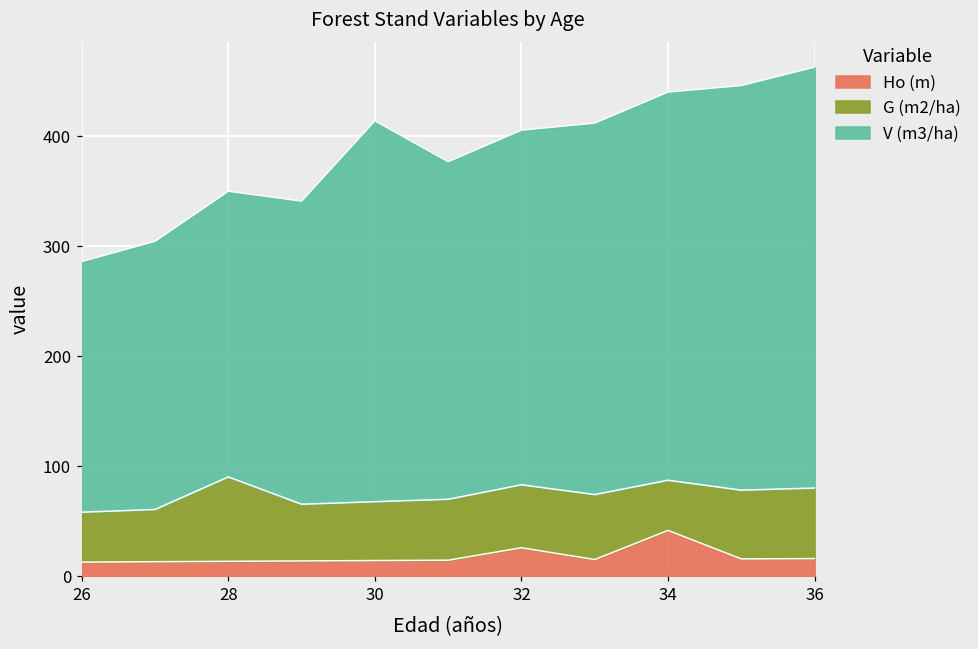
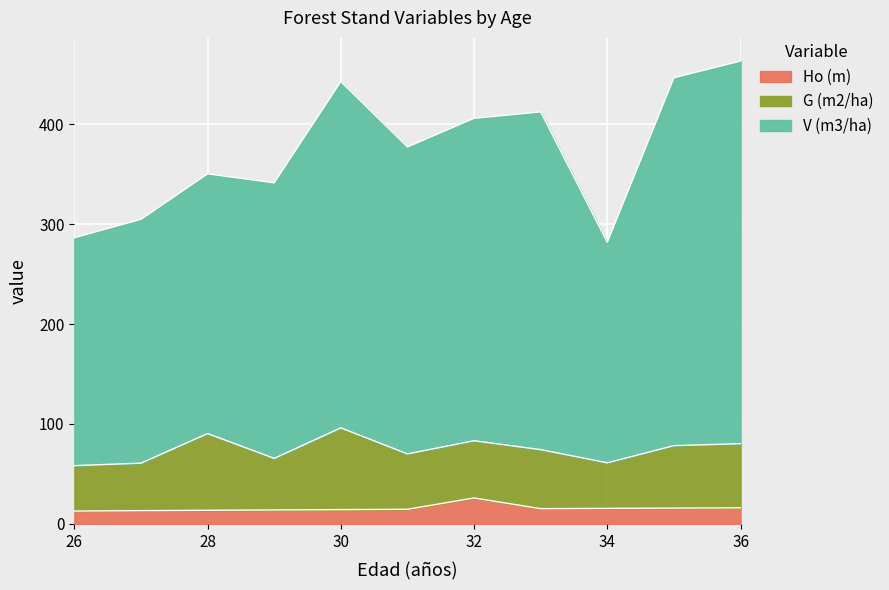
G (m2/ha), 30: 50 -> 80
Ho (m), 34: 40 -> 20
V (m3/ha), 34: 350 -> 220
